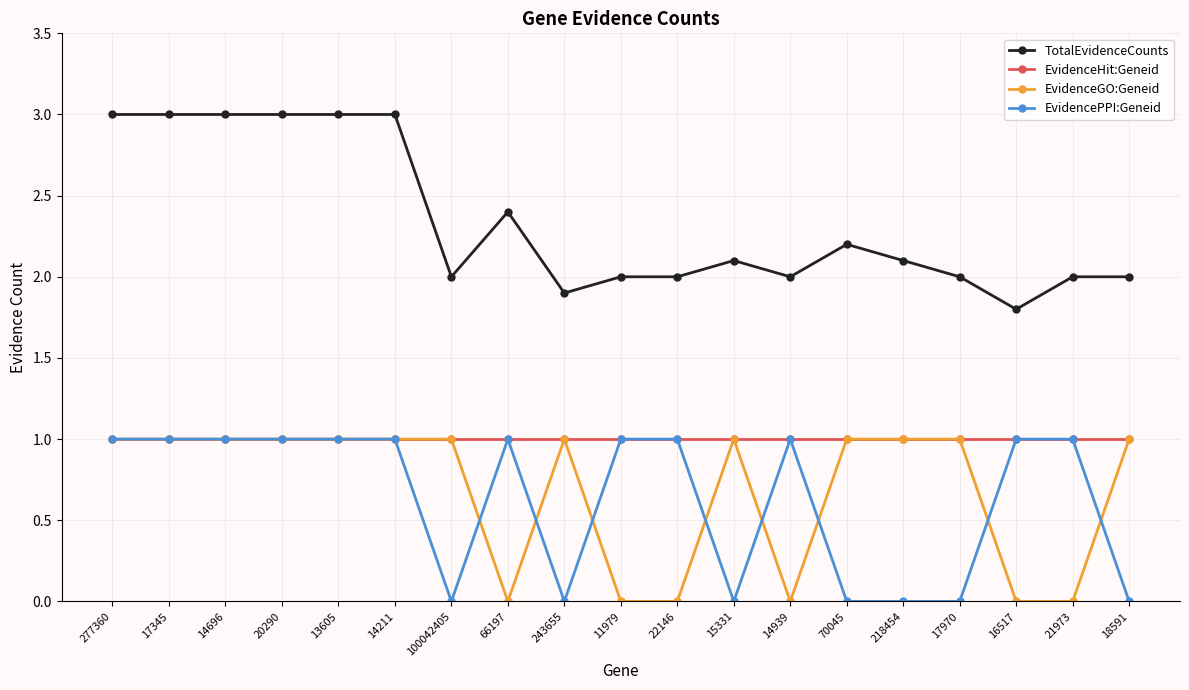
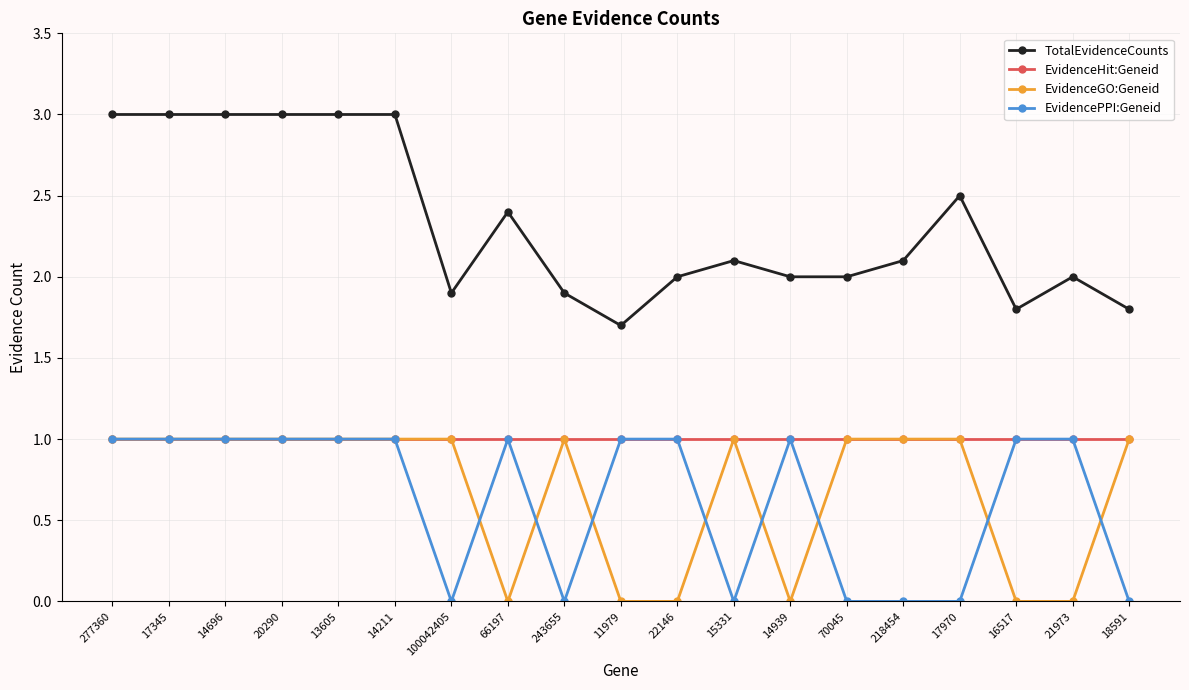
TotalEvidenceCounts, 100042405: 2.0 -> 1.9
TotalEvidenceCounts, 11979: 2.0 -> 1.7
TotalEvidenceCounts, 70045: 2.2 -> 2.0
TotalEvidenceCounts, 17970: 2.0 -> 2.5
TotalEvidenceCounts, 18591: 2.0 -> 1.8
